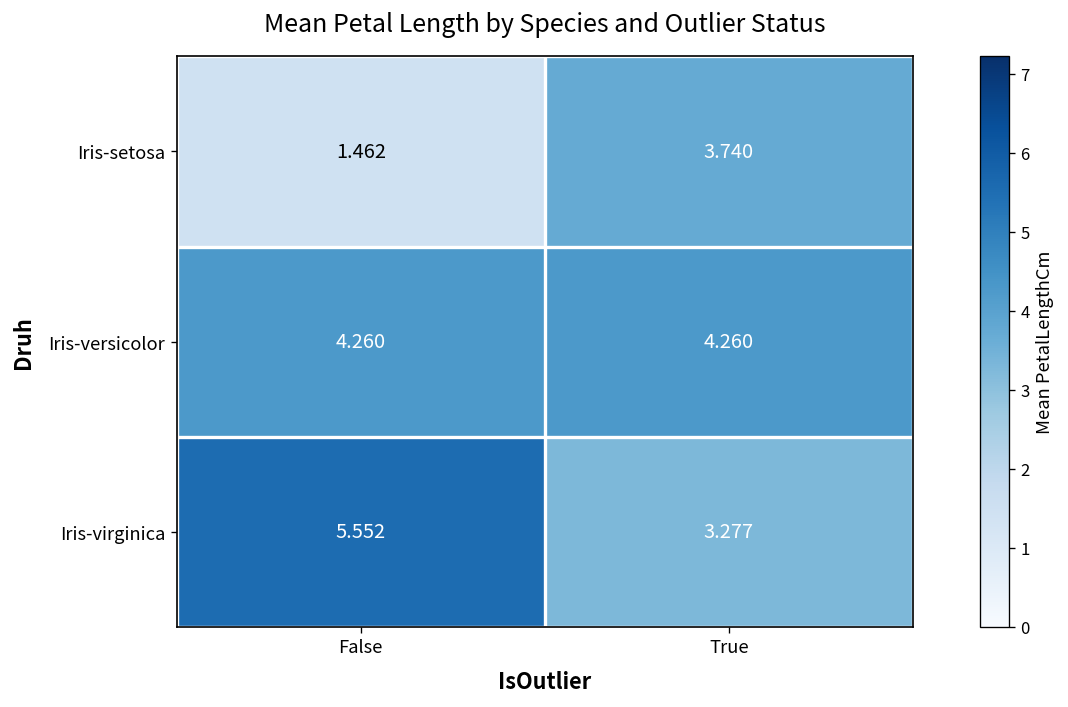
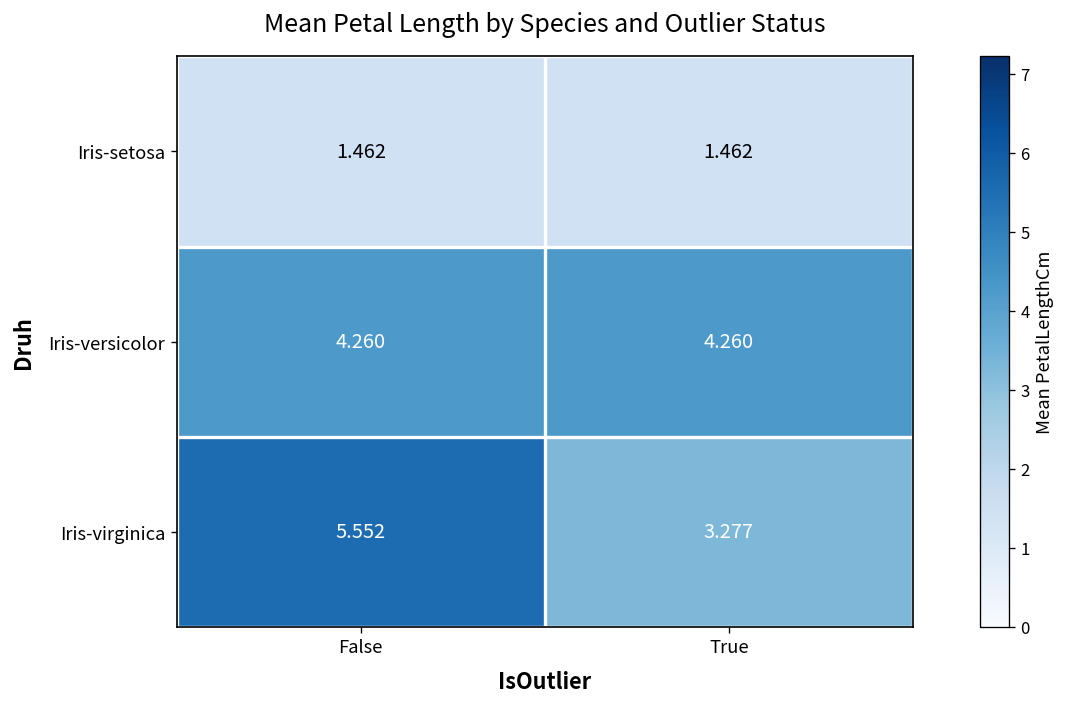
Iris-setosa, True: 3.740 -> 1.462
